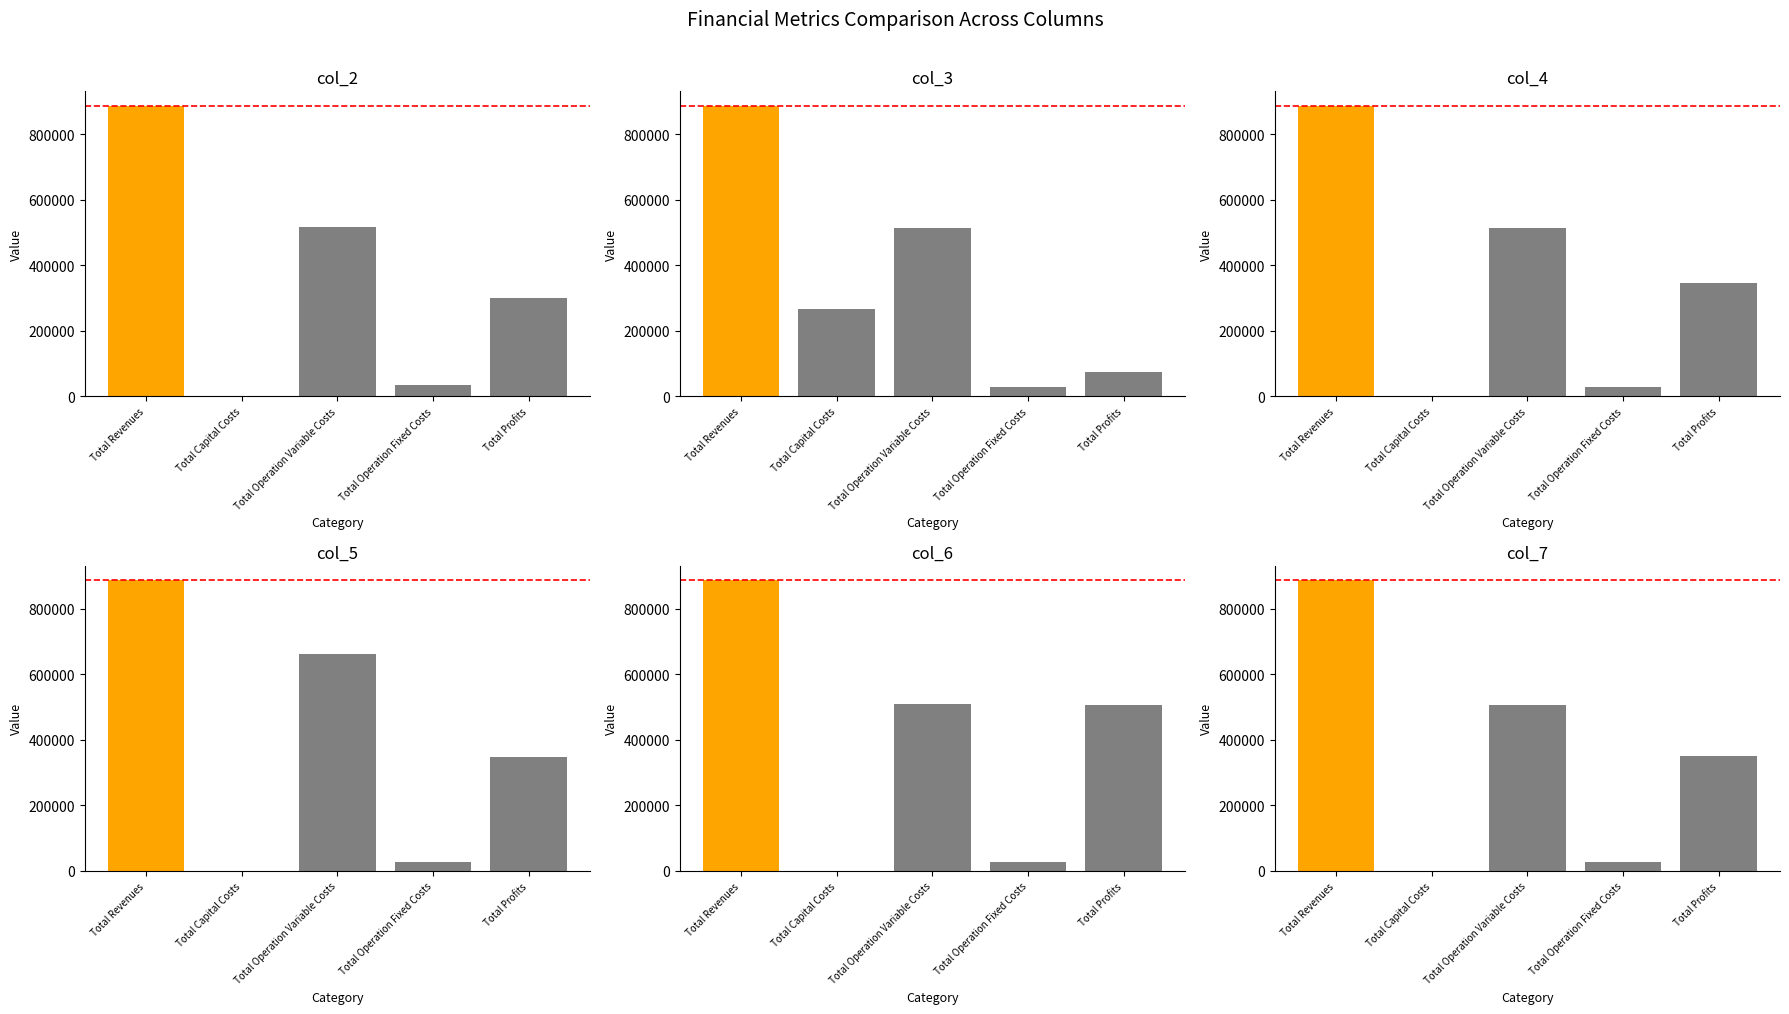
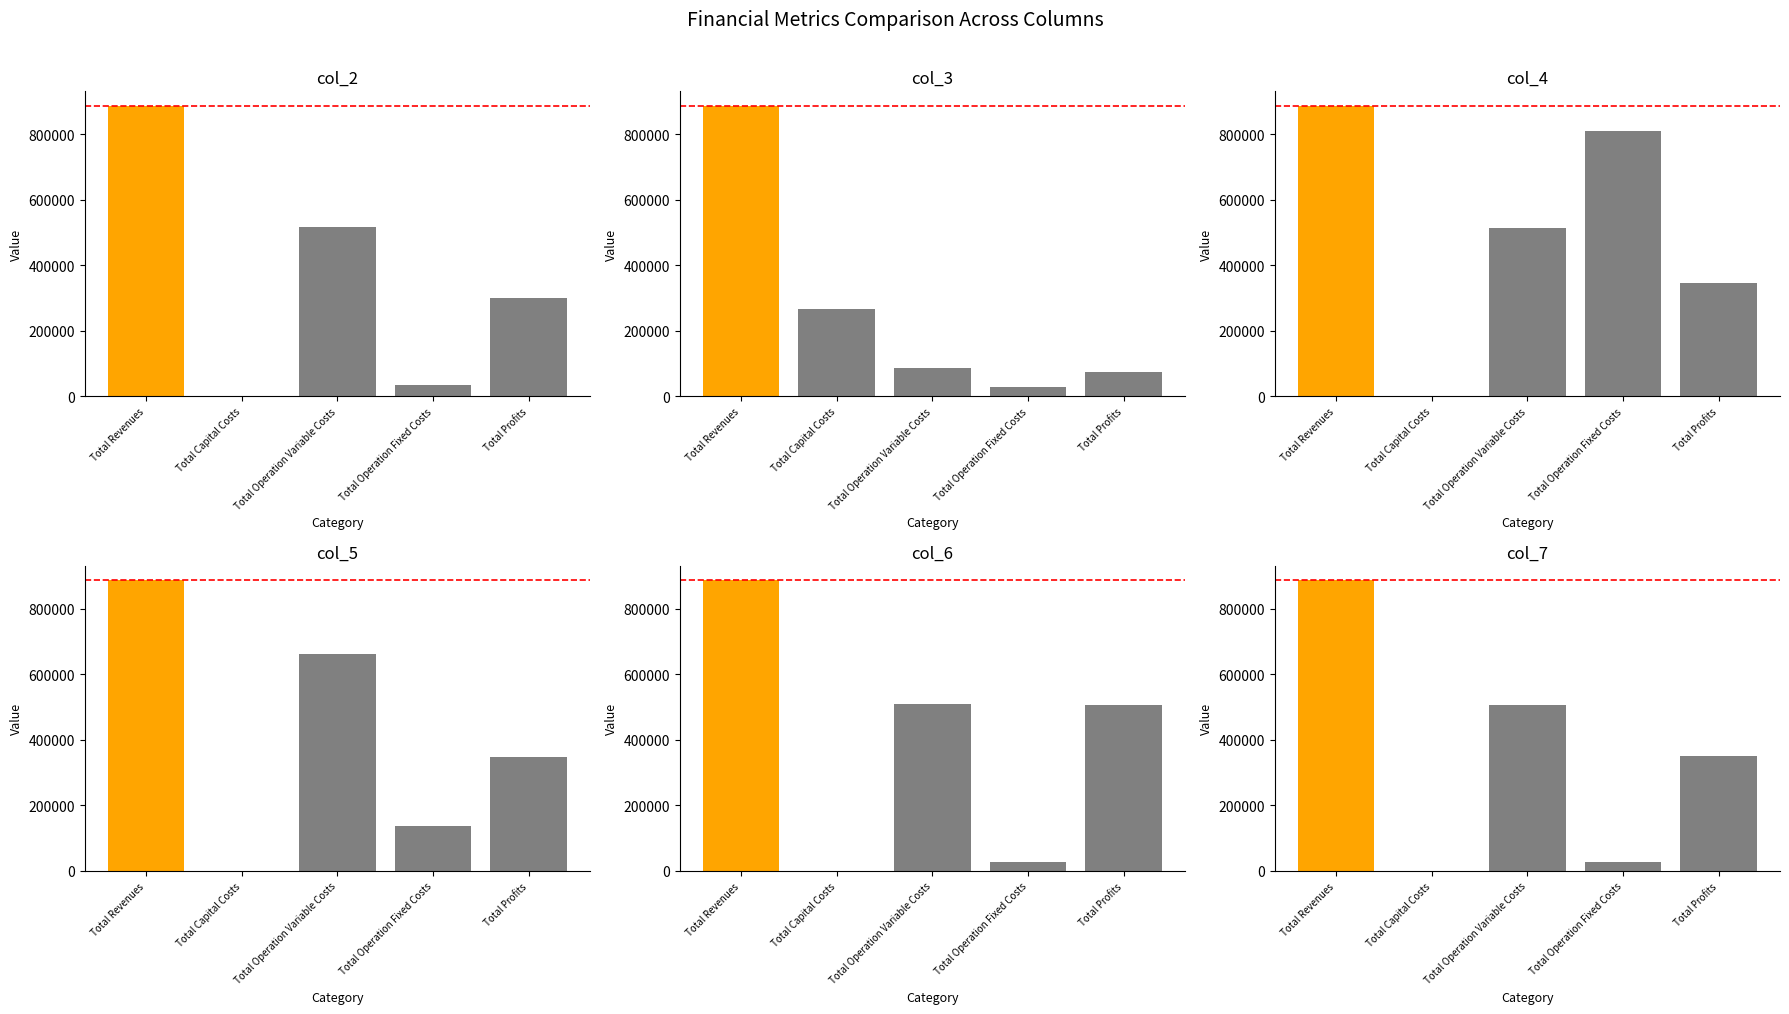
col_3, Total Operation Variable Costs: 510000 -> 90000
col_4, Total Operation Fixed Costs: 30000 -> 810000
col_5, Total Operation Fixed Costs: 30000 -> 140000
